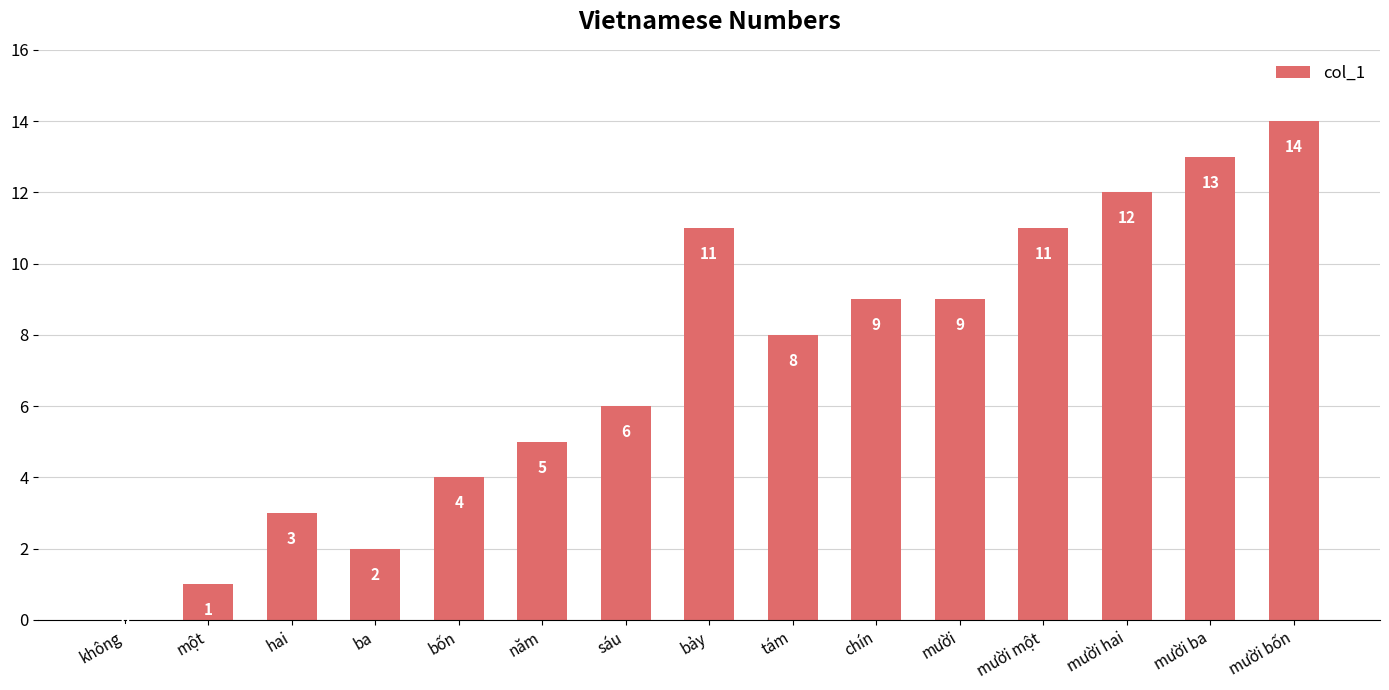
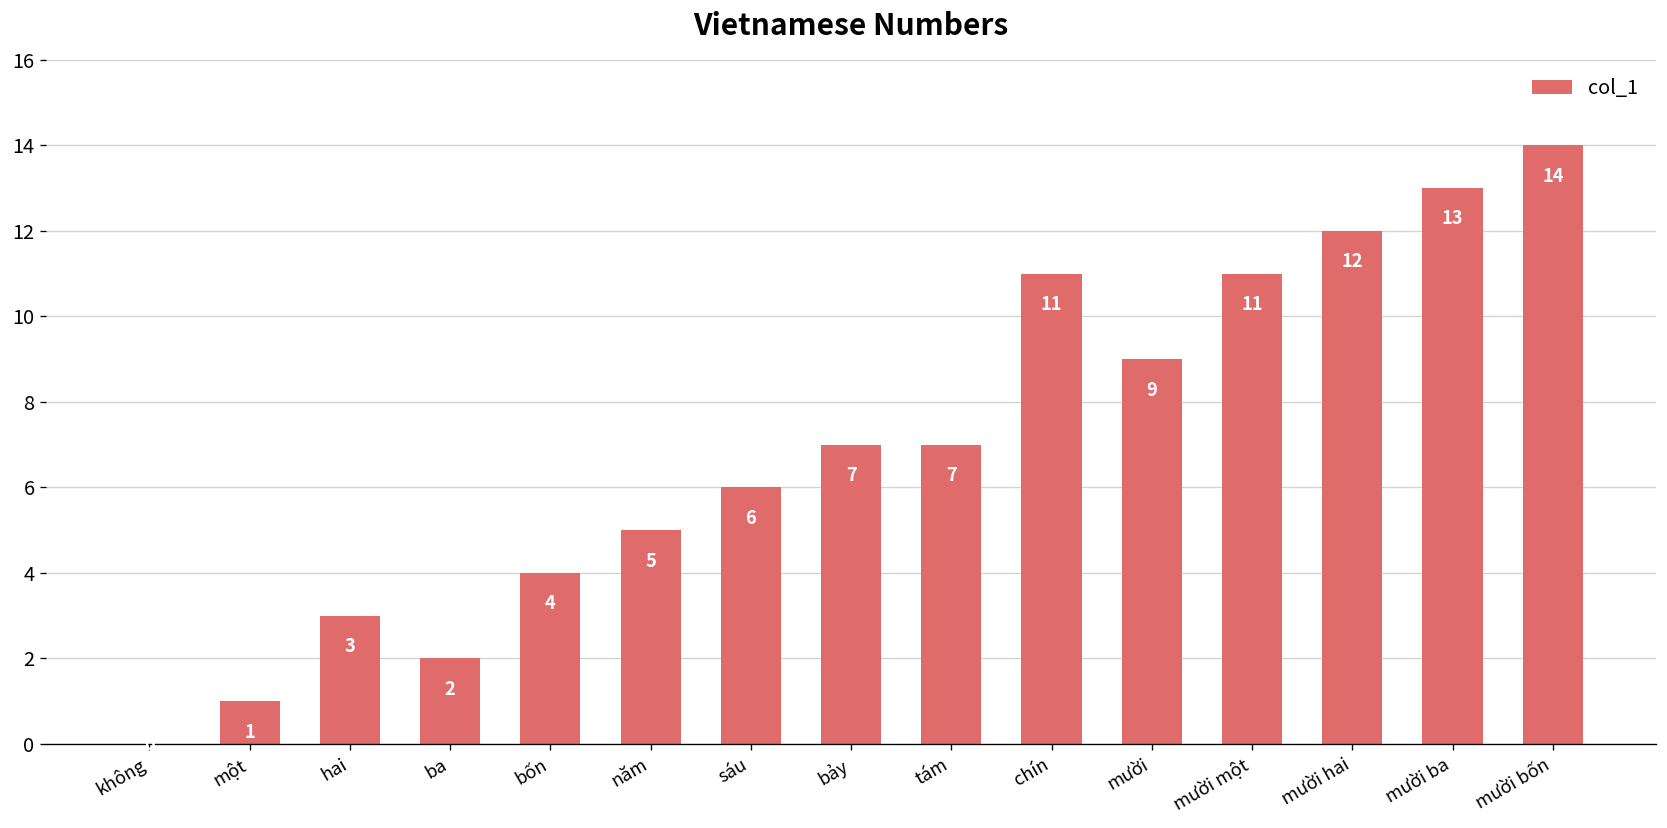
bảy: 11 -> 7
tám: 8 -> 7
chín: 9 -> 11
